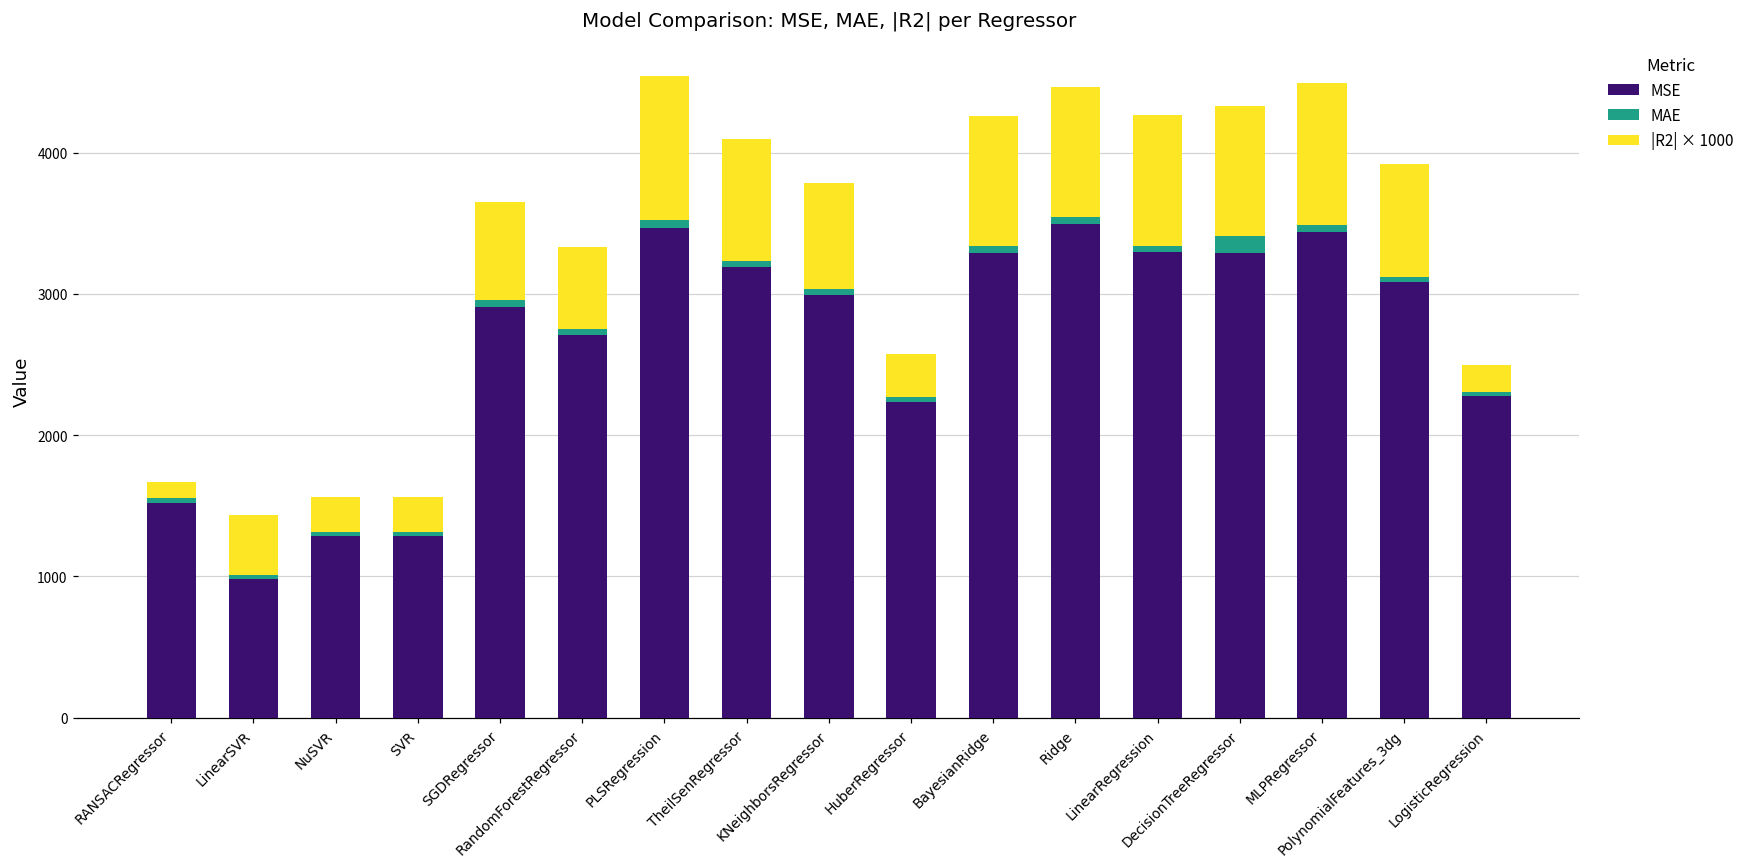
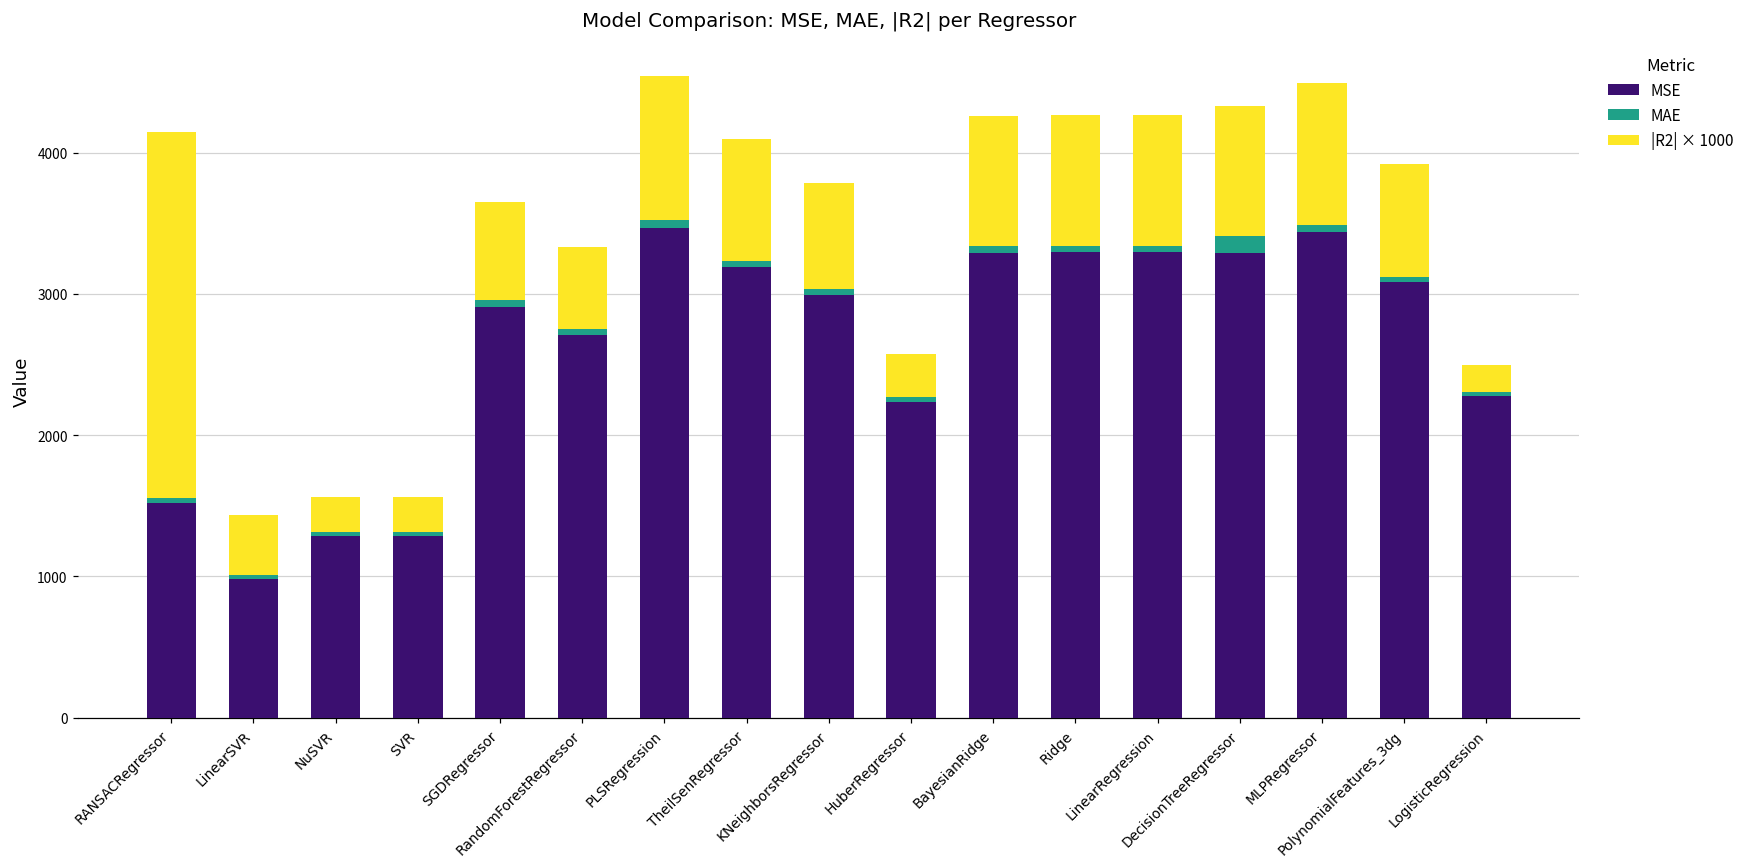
|R2| × 1000, RANSACRegressor: 110 -> 2590
MSE, Ridge: 3490 -> 3290
